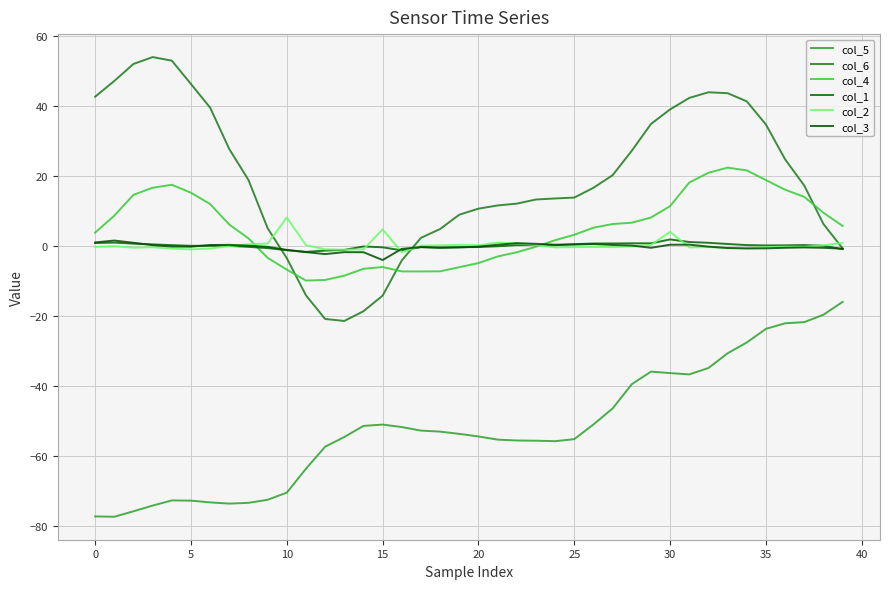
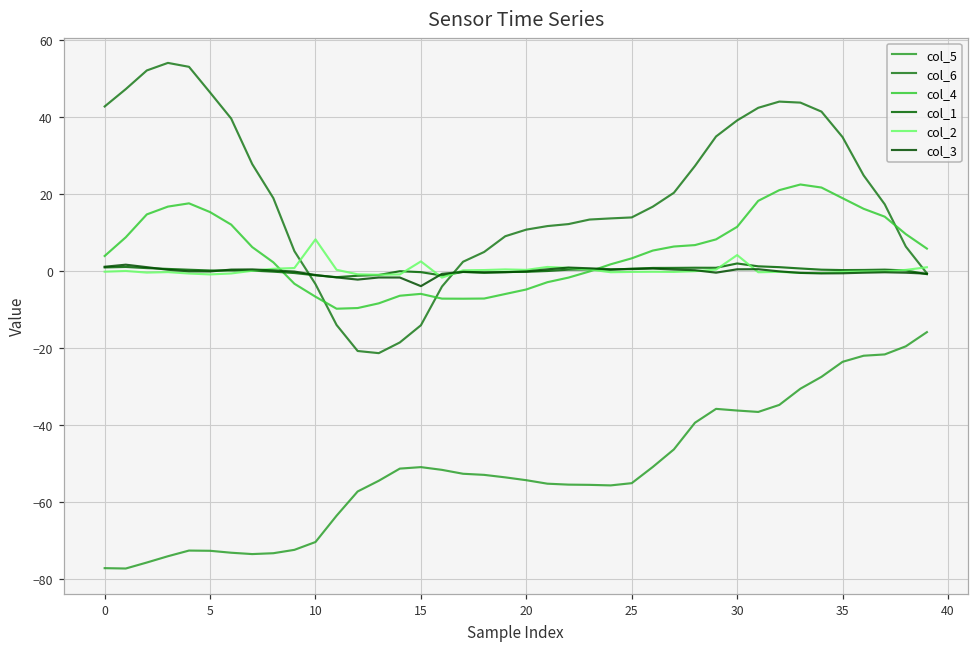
col_2, 15: 5 -> 2
